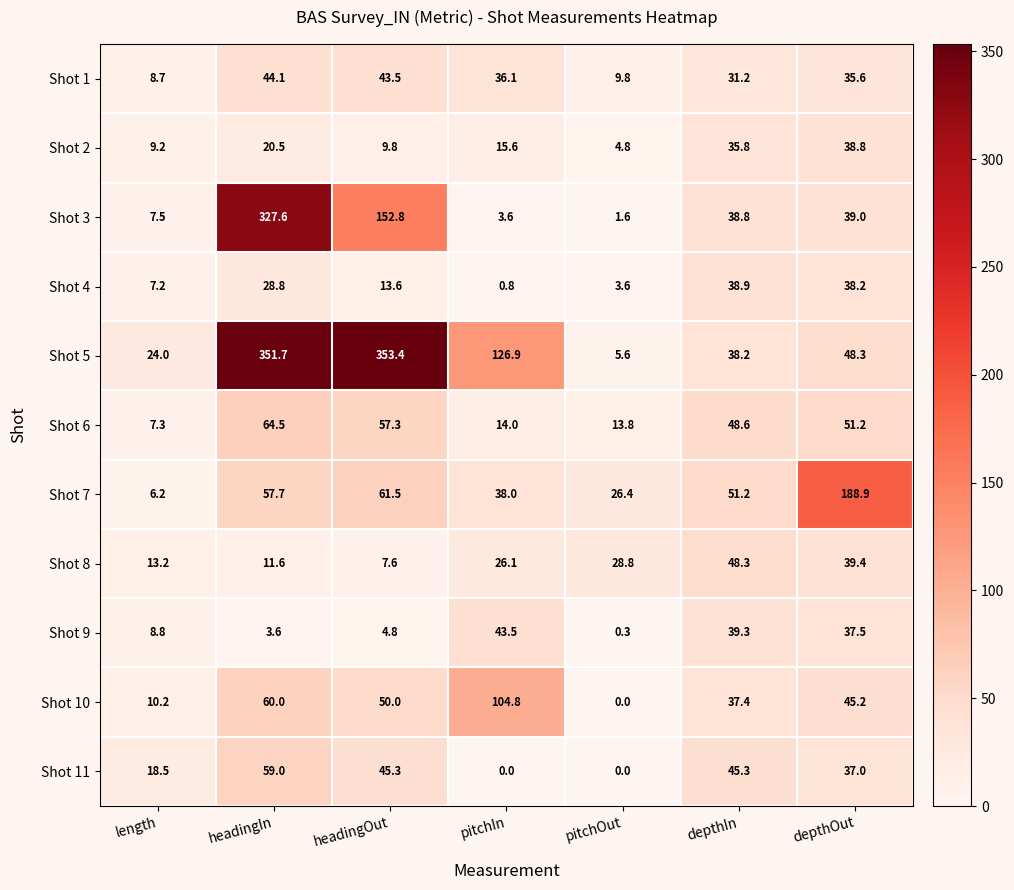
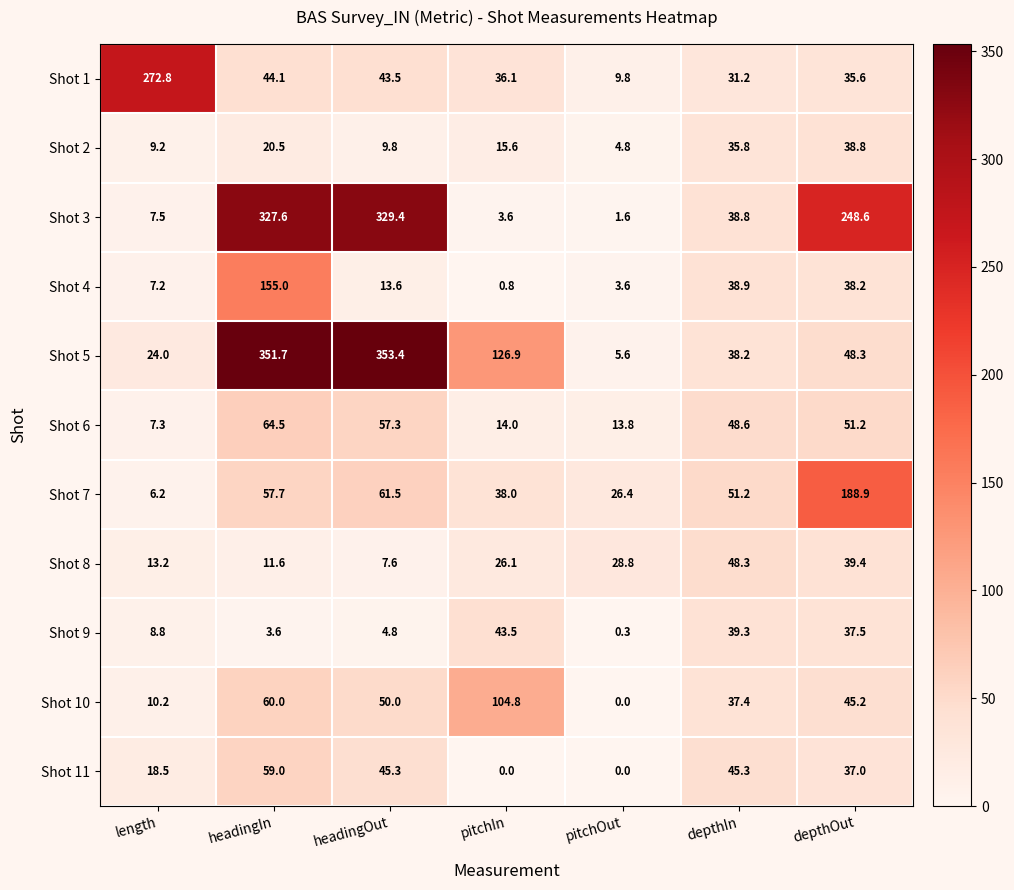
Shot 1, length: 8.7 -> 272.8
Shot 3, headingOut: 152.8 -> 329.4
Shot 3, depthOut: 39.0 -> 248.6
Shot 4, headingIn: 28.8 -> 155.0
